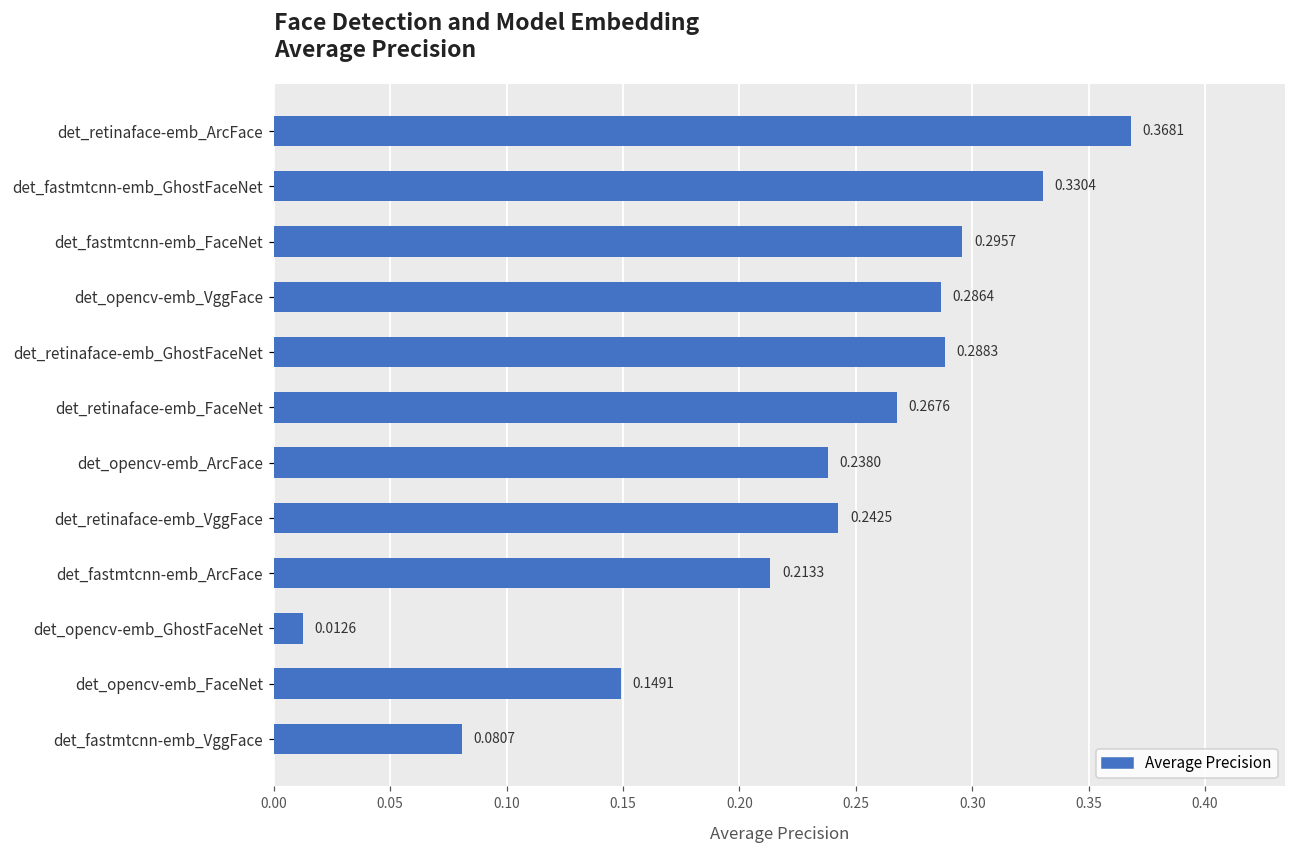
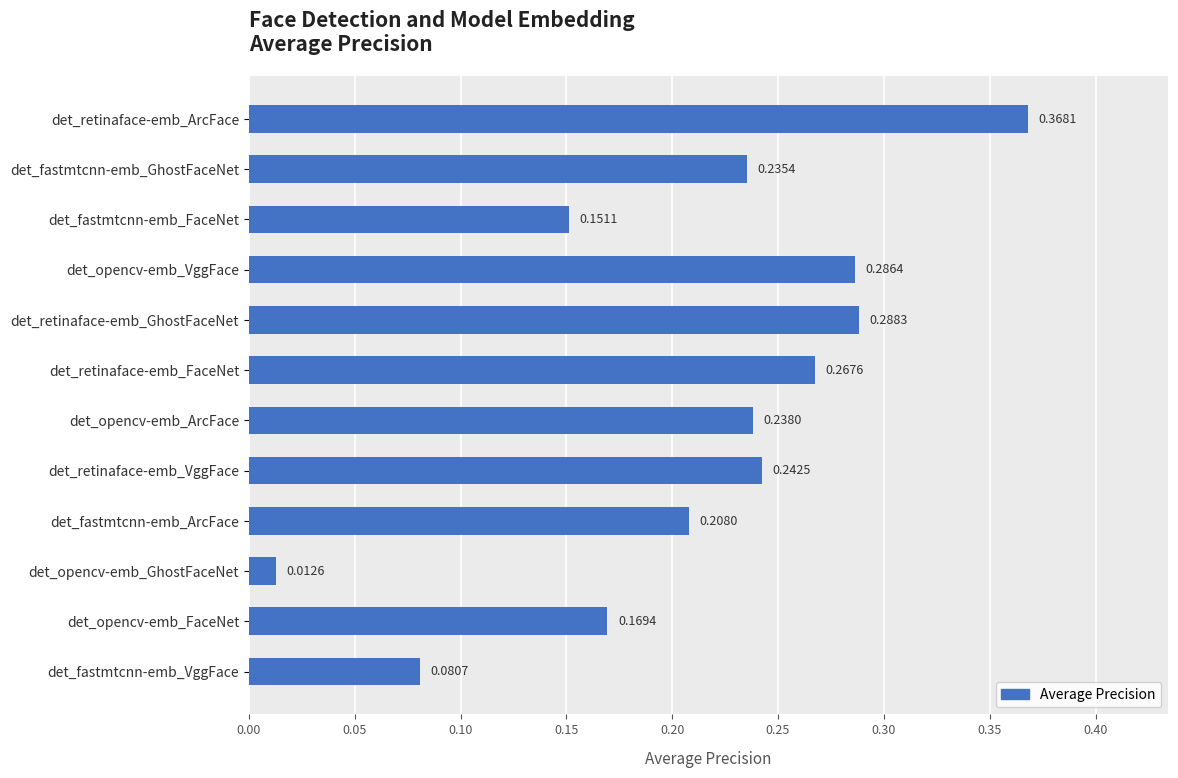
det_fastmtcnn-emb_GhostFaceNet: 0.3304 -> 0.2354
det_fastmtcnn-emb_FaceNet: 0.2957 -> 0.1511
det_fastmtcnn-emb_ArcFace: 0.2133 -> 0.2080
det_opencv-emb_FaceNet: 0.1491 -> 0.1694
